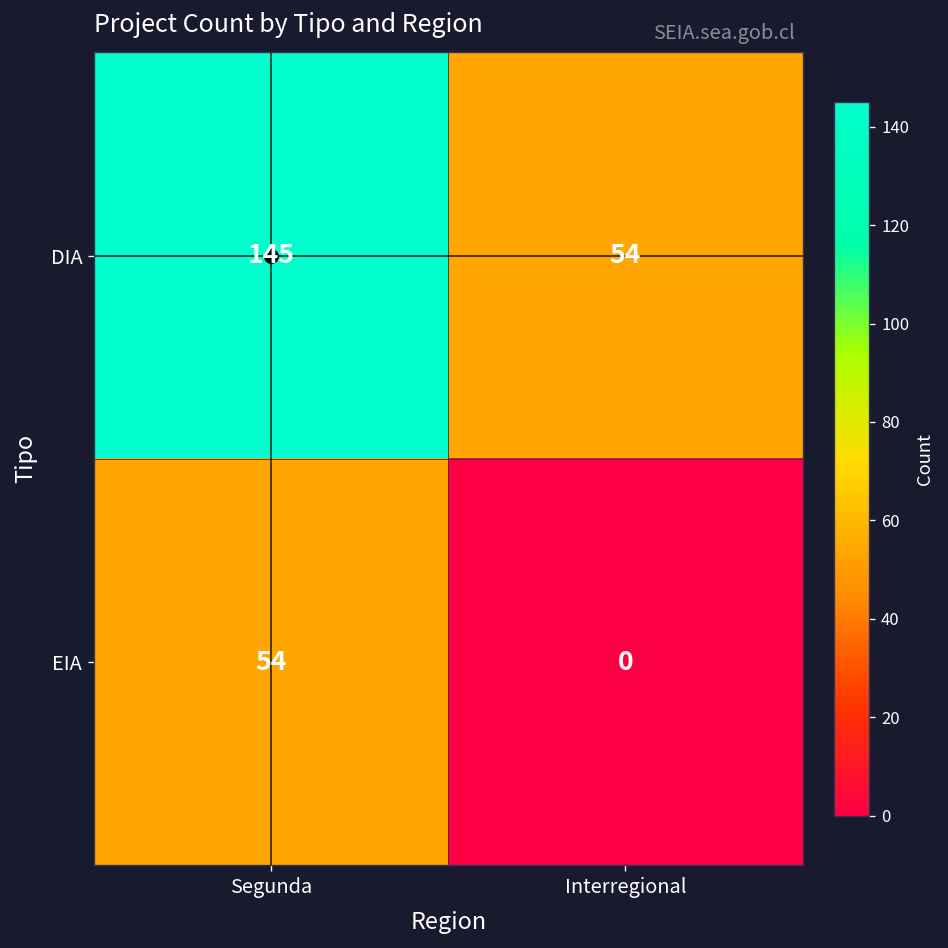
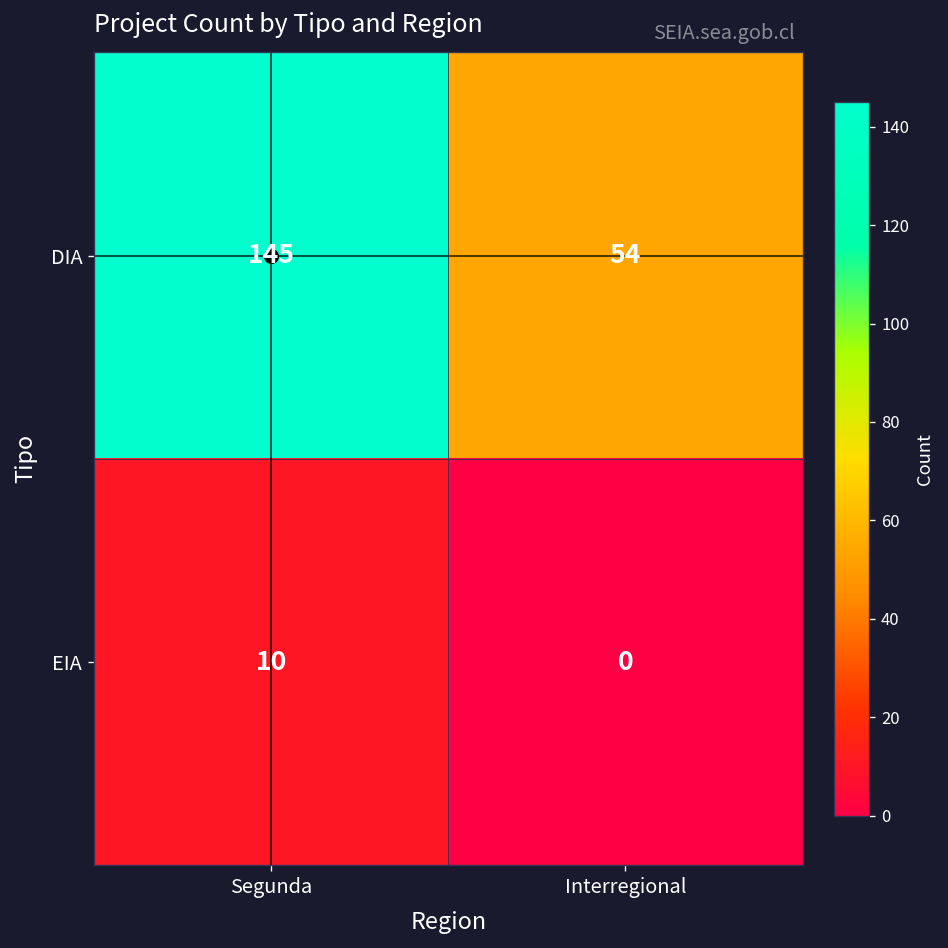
EIA, Segunda: 54 -> 10
